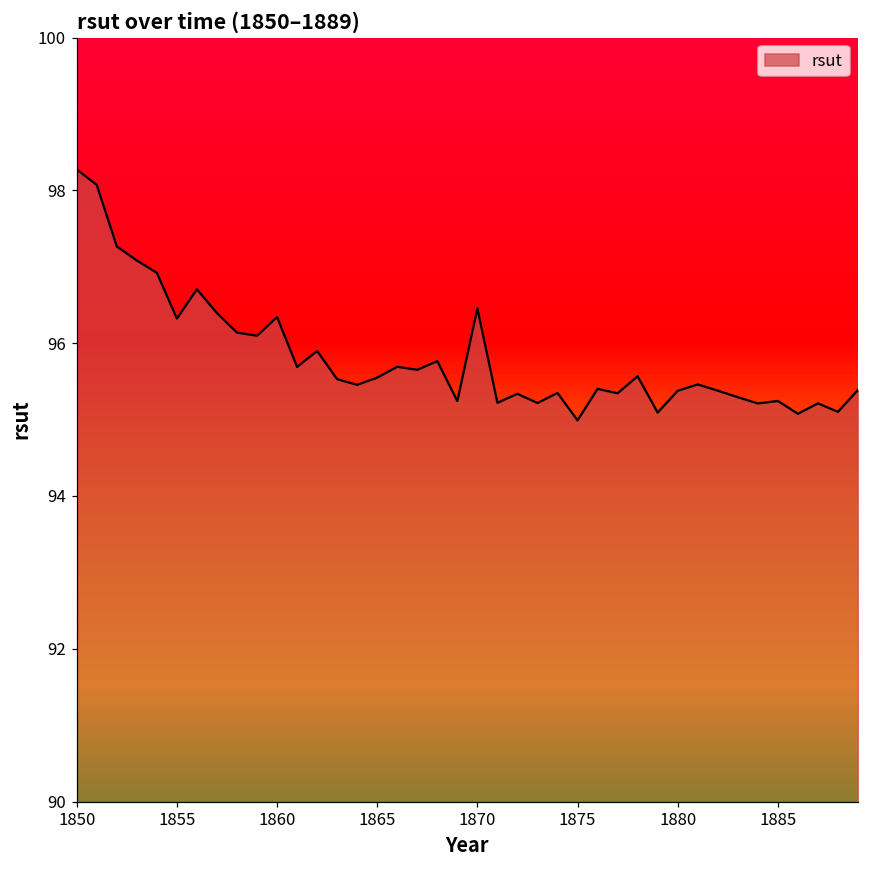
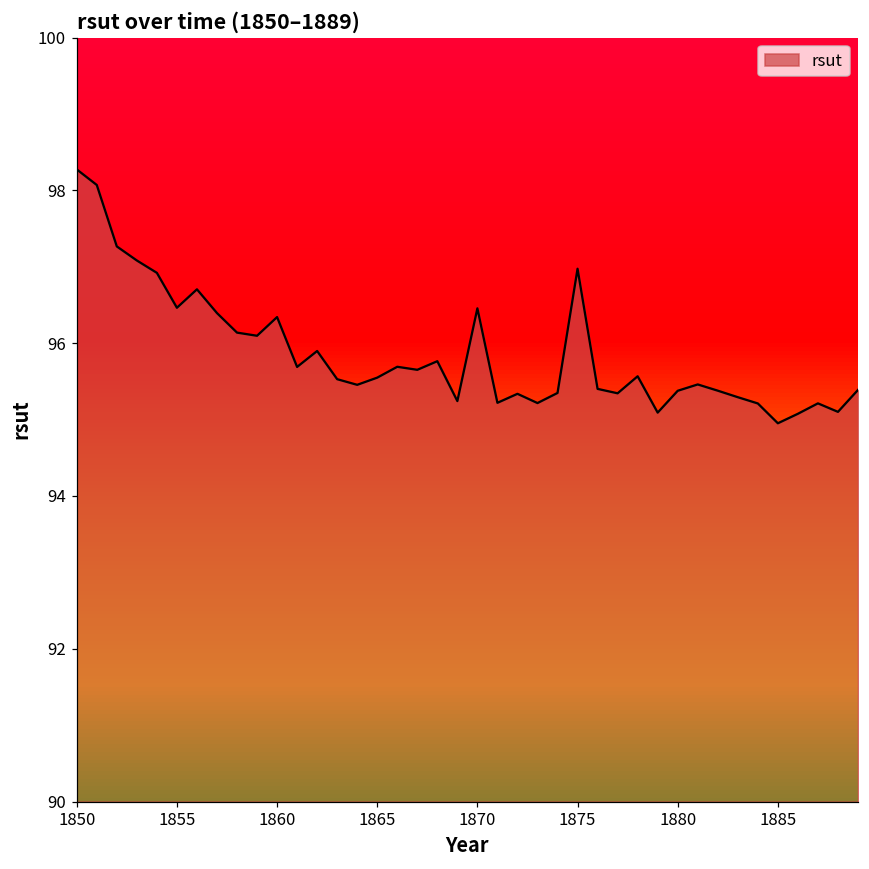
rsut, 1855: 96.3 -> 96.5
rsut, 1875: 95.0 -> 97.0
rsut, 1885: 95.2 -> 95.0
